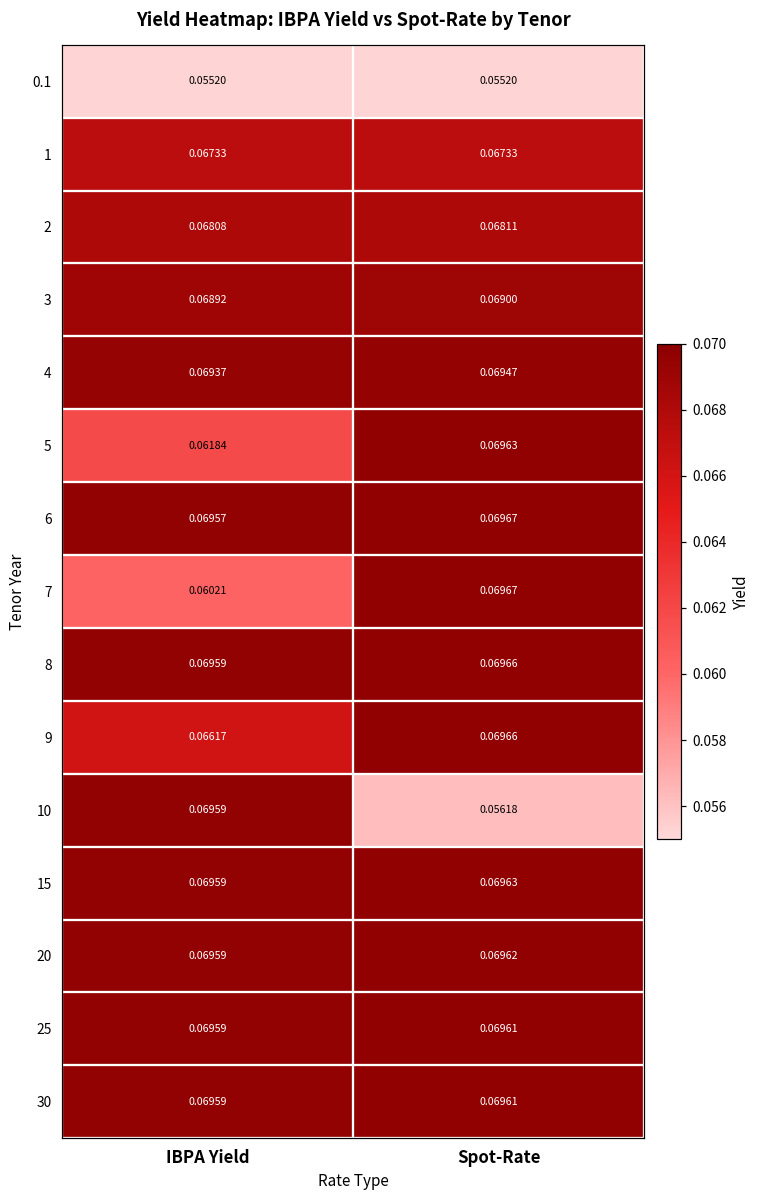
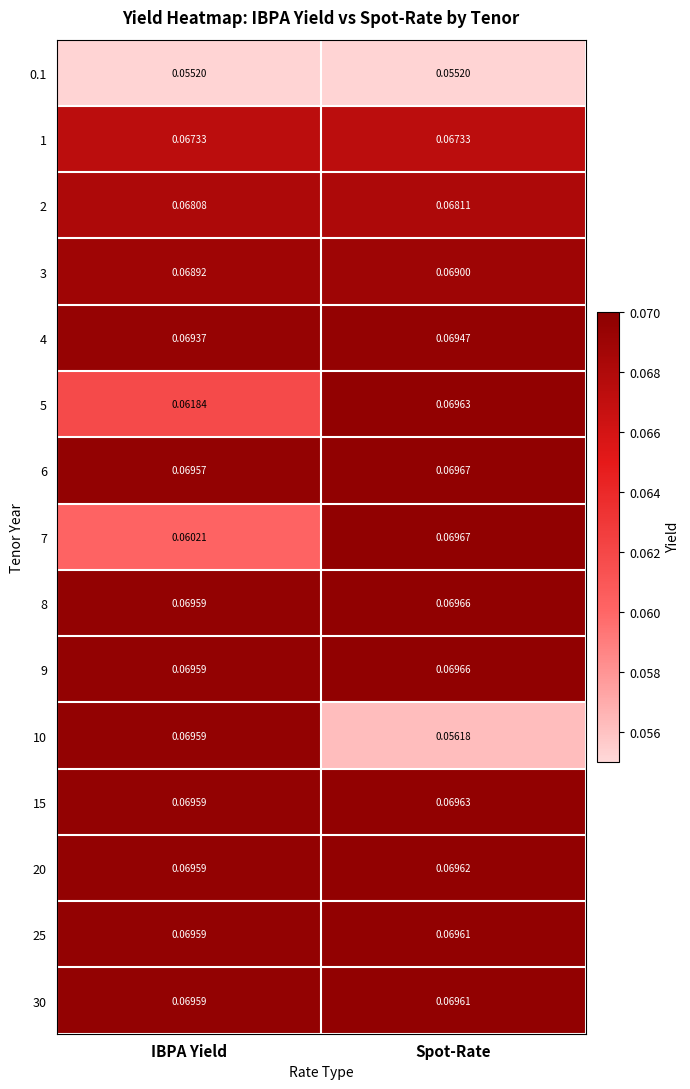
9, IBPA Yield: 0.06617 -> 0.06959
